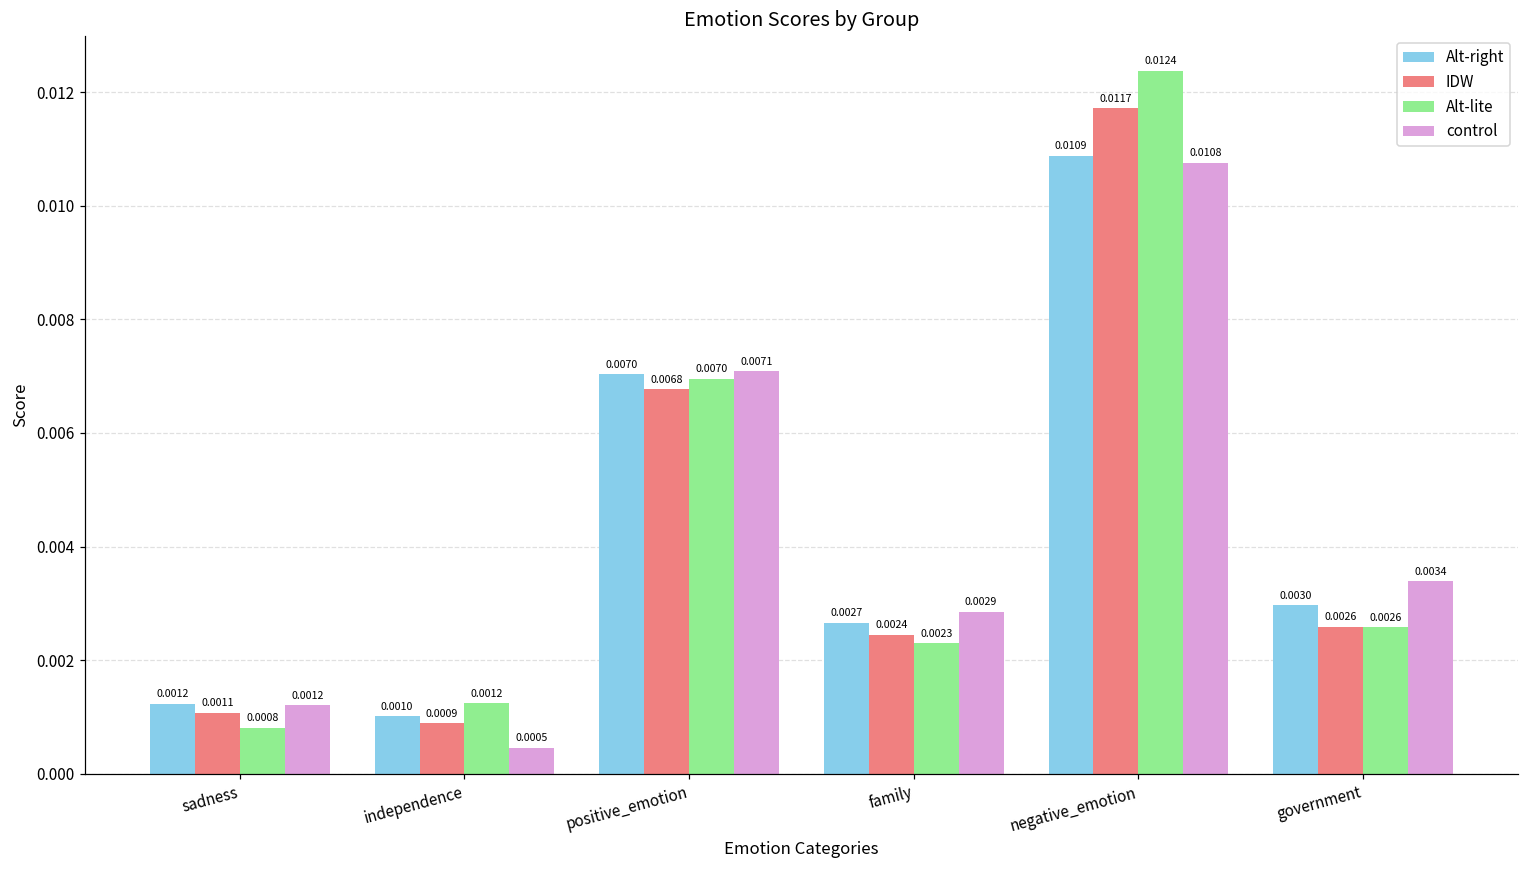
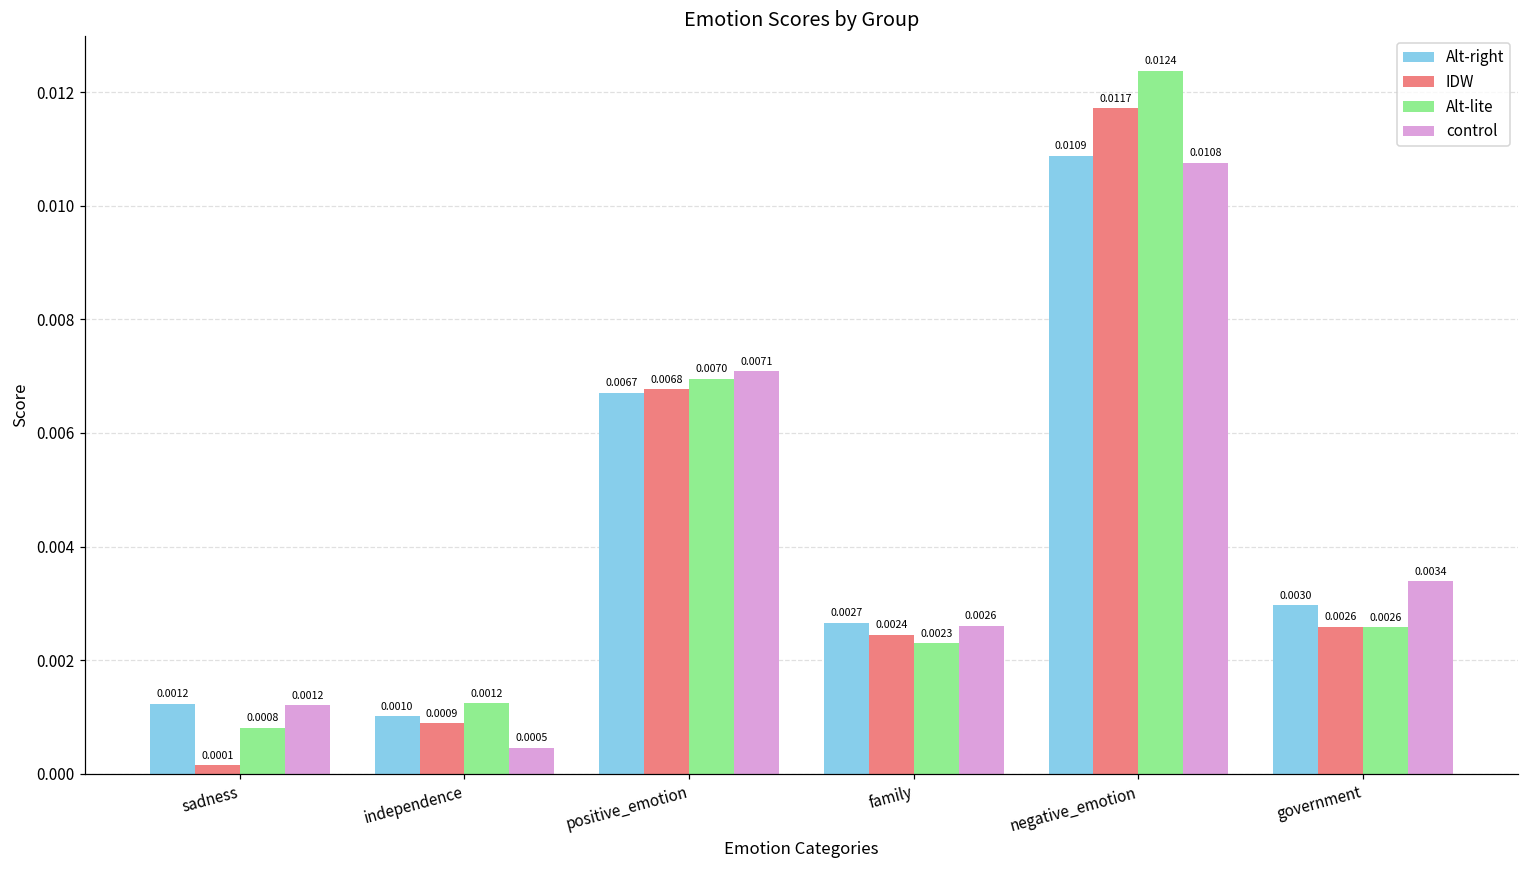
IDW, sadness: 0.0011 -> 0.0001
Alt-right, positive_emotion: 0.0070 -> 0.0067
control, family: 0.0029 -> 0.0026
